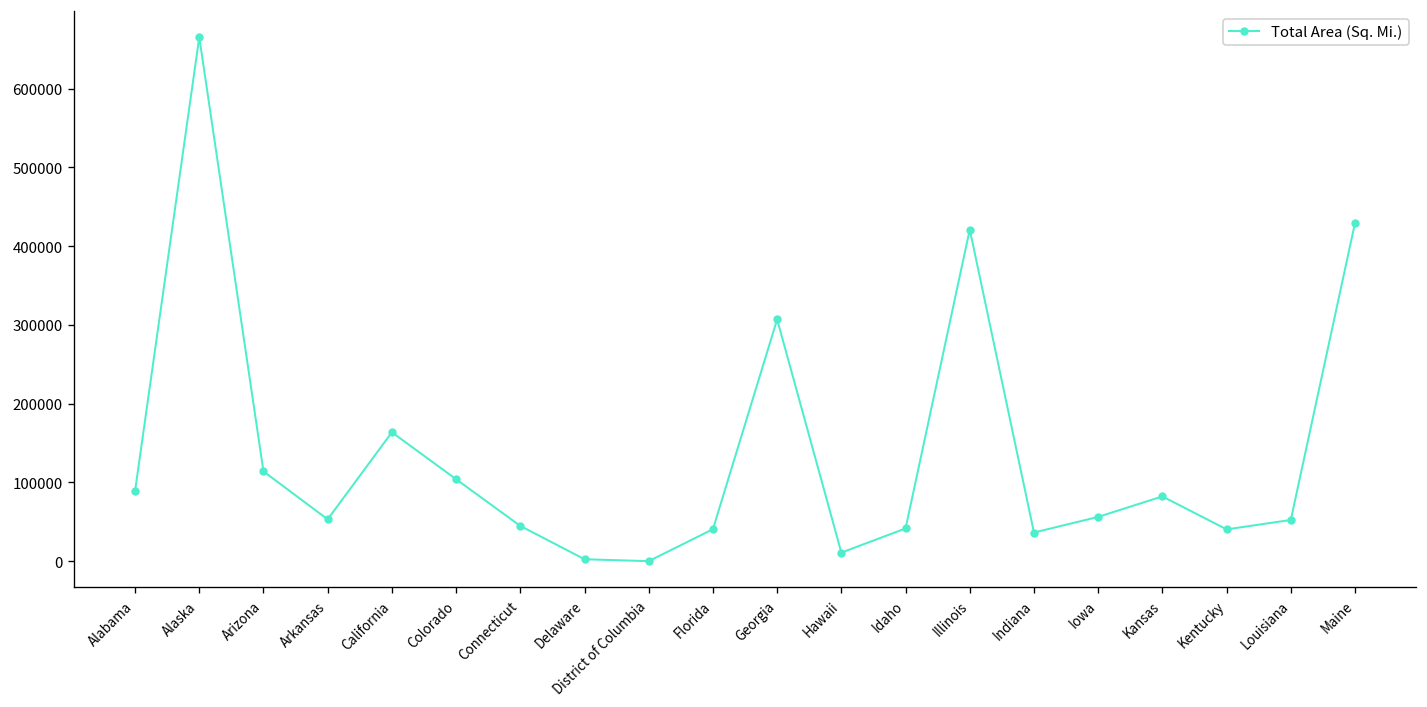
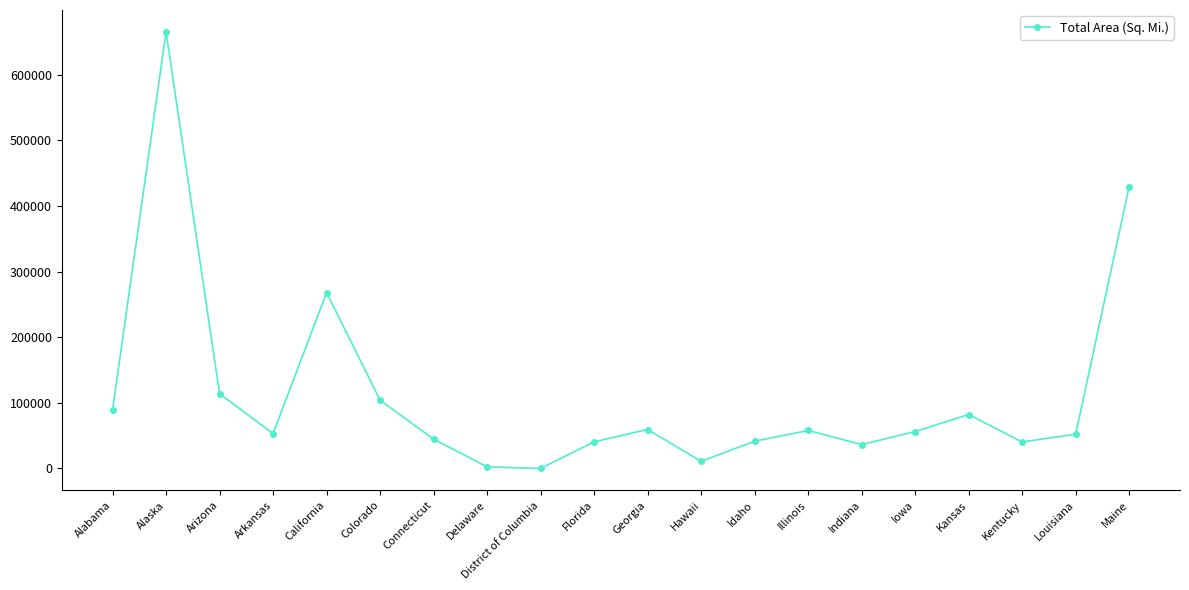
California: 160000 -> 270000
Georgia: 310000 -> 60000
Illinois: 420000 -> 60000
